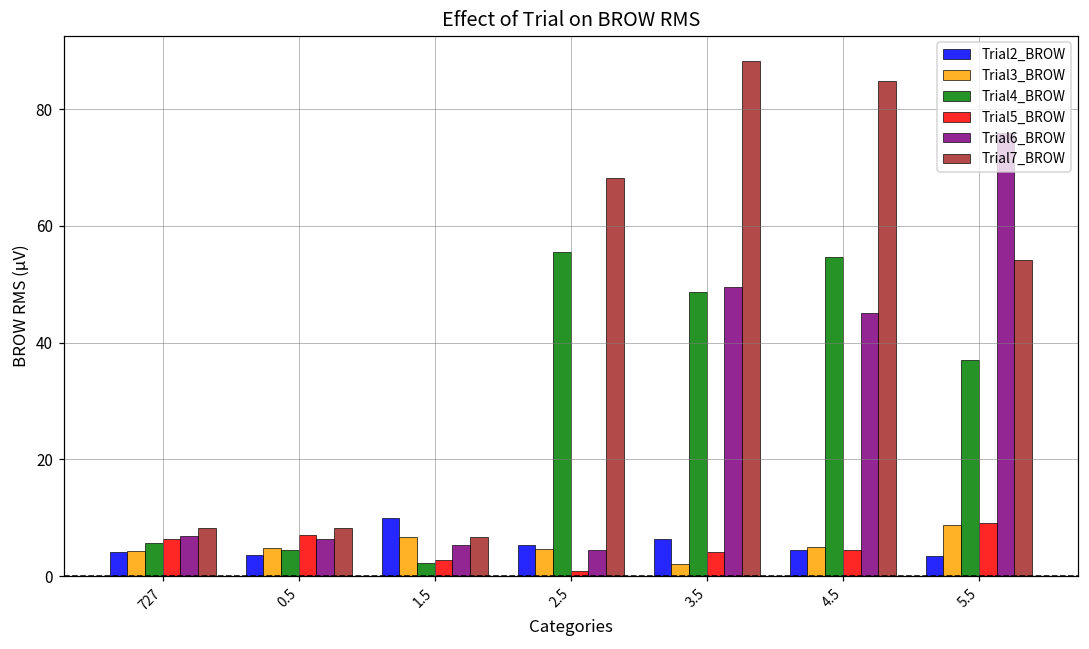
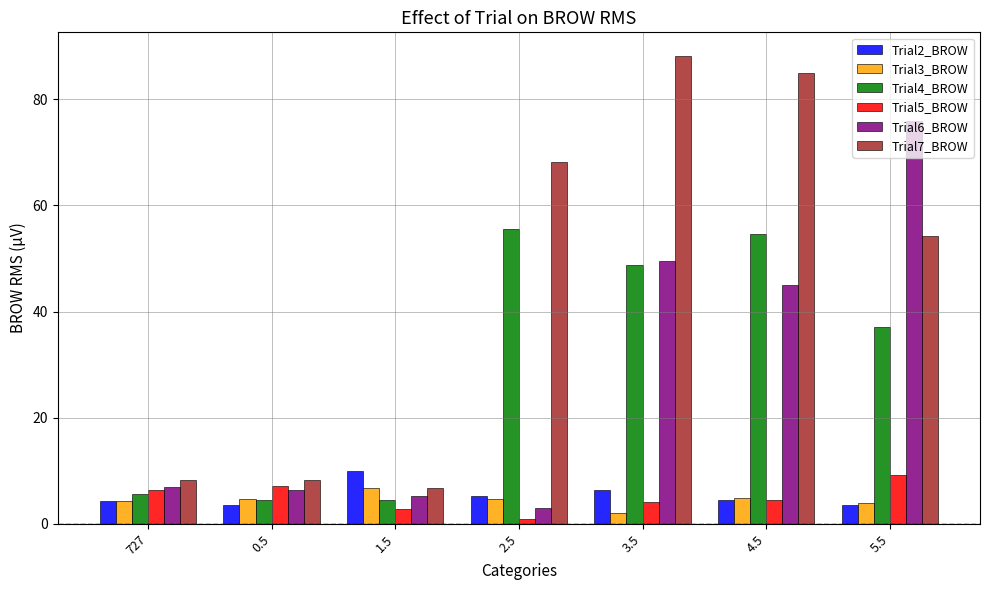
Trial4_BROW, 1.5: 2 -> 5
Trial6_BROW, 2.5: 5 -> 3
Trial3_BROW, 5.5: 9 -> 4
